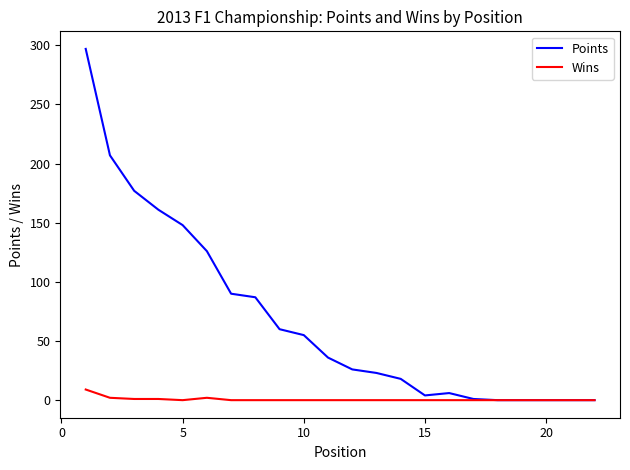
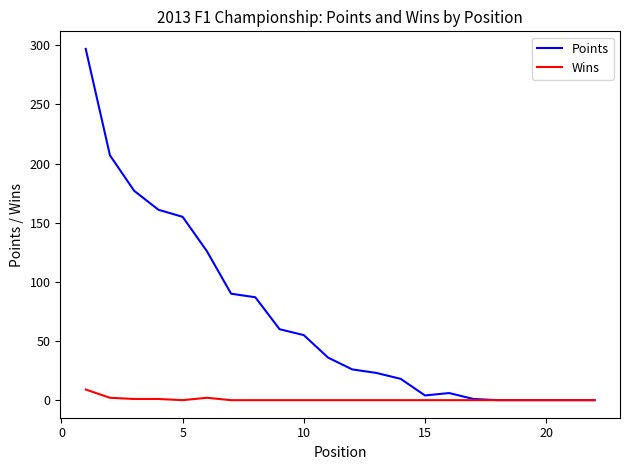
Points, 5: 148 -> 155
